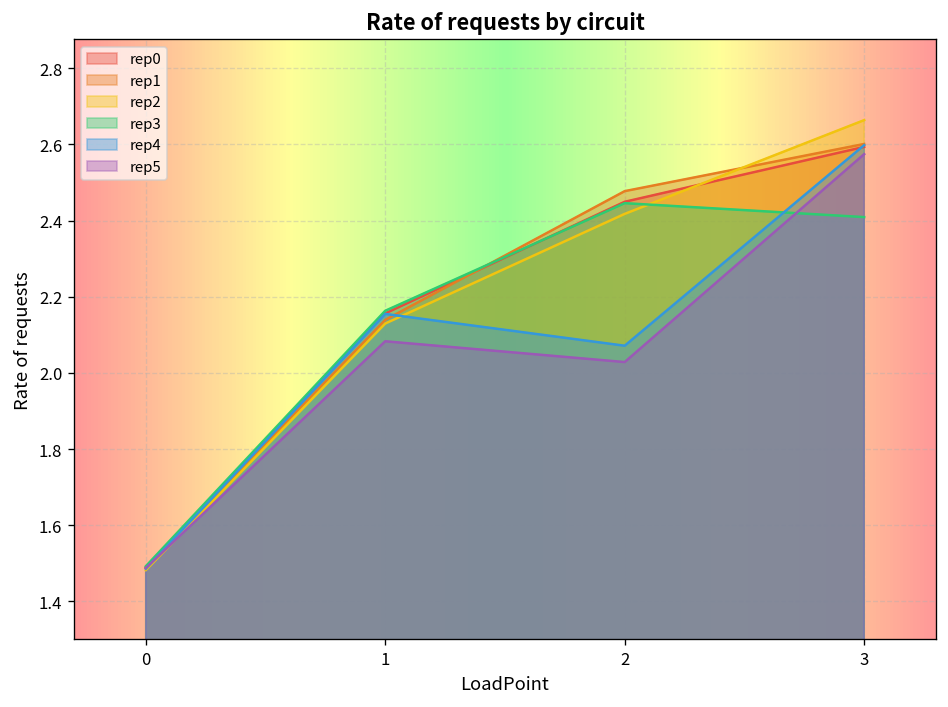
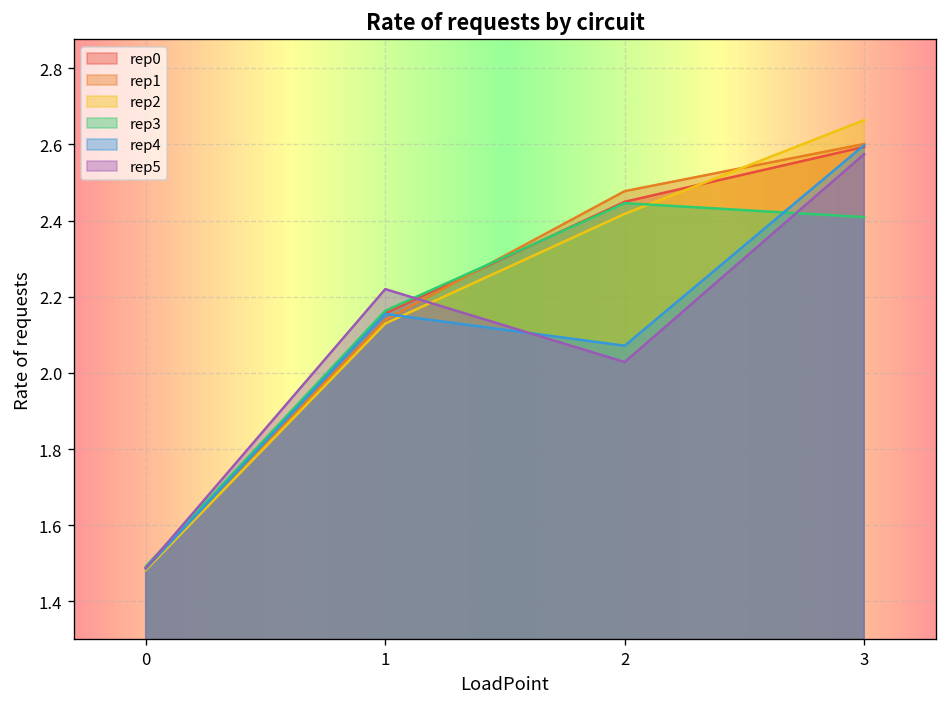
rep5, 1: 2.08 -> 2.22
